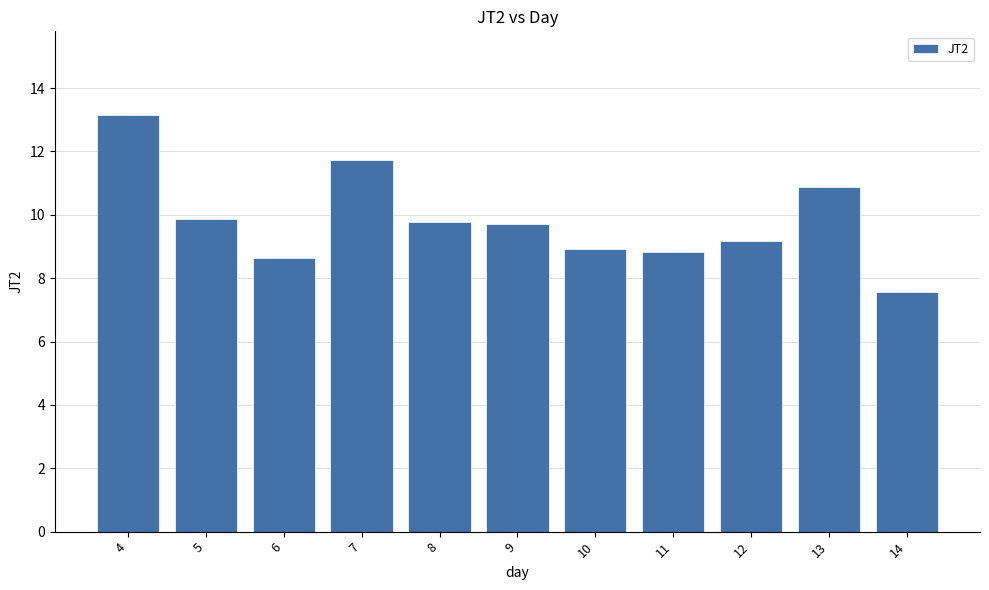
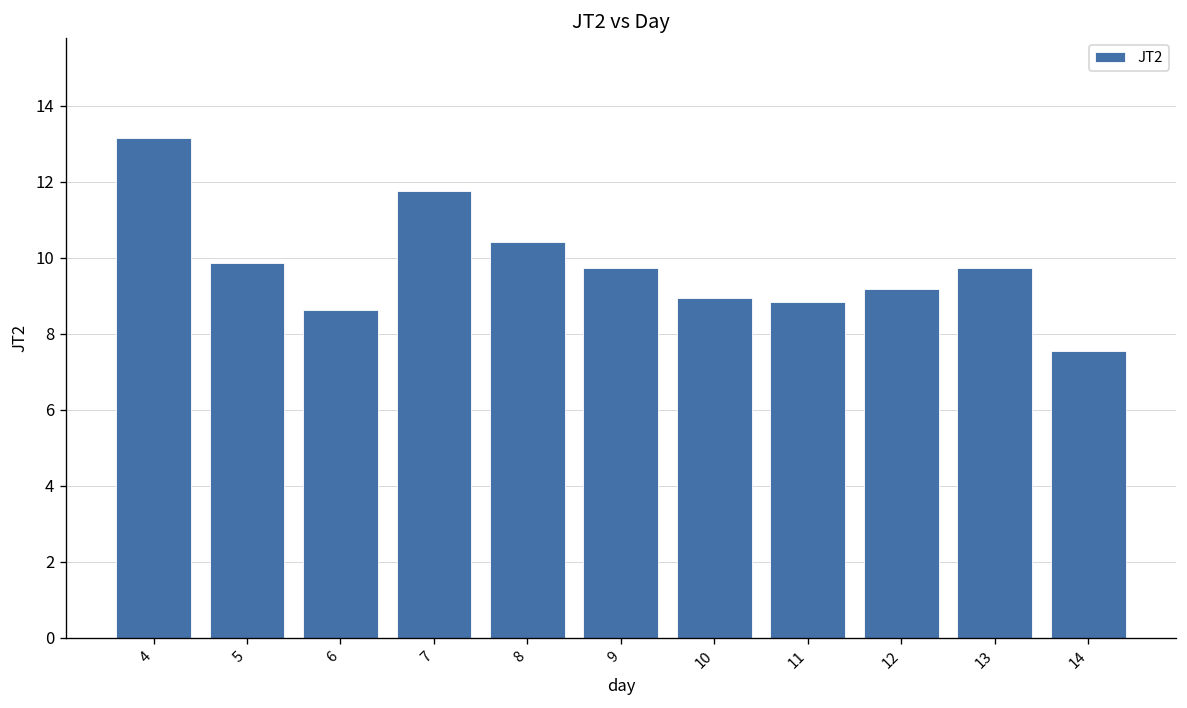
8: 9.8 -> 10.4
13: 10.9 -> 9.7
